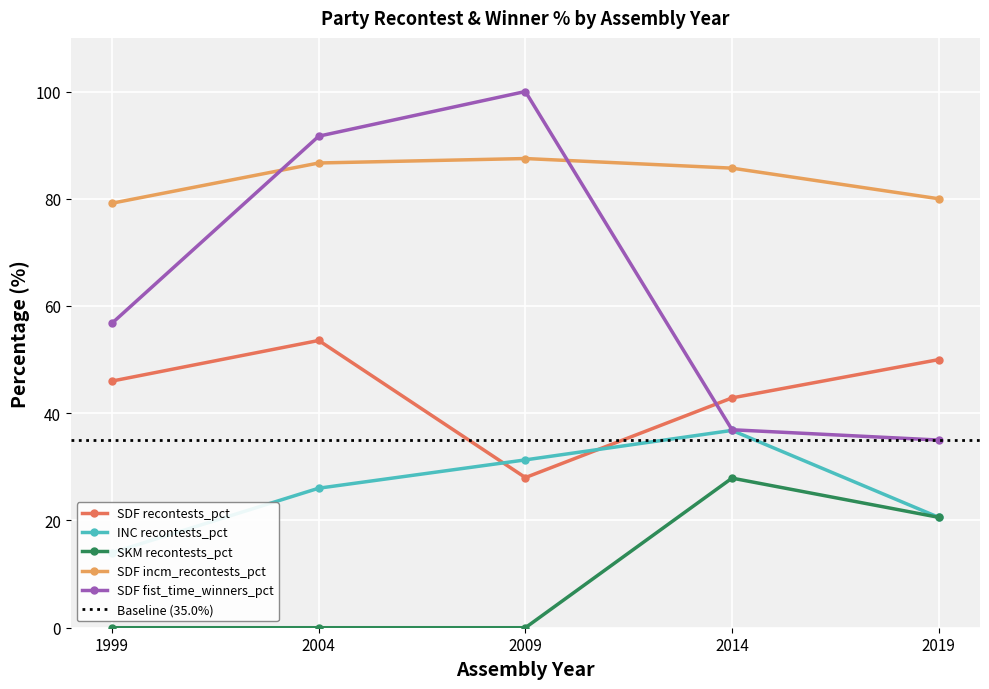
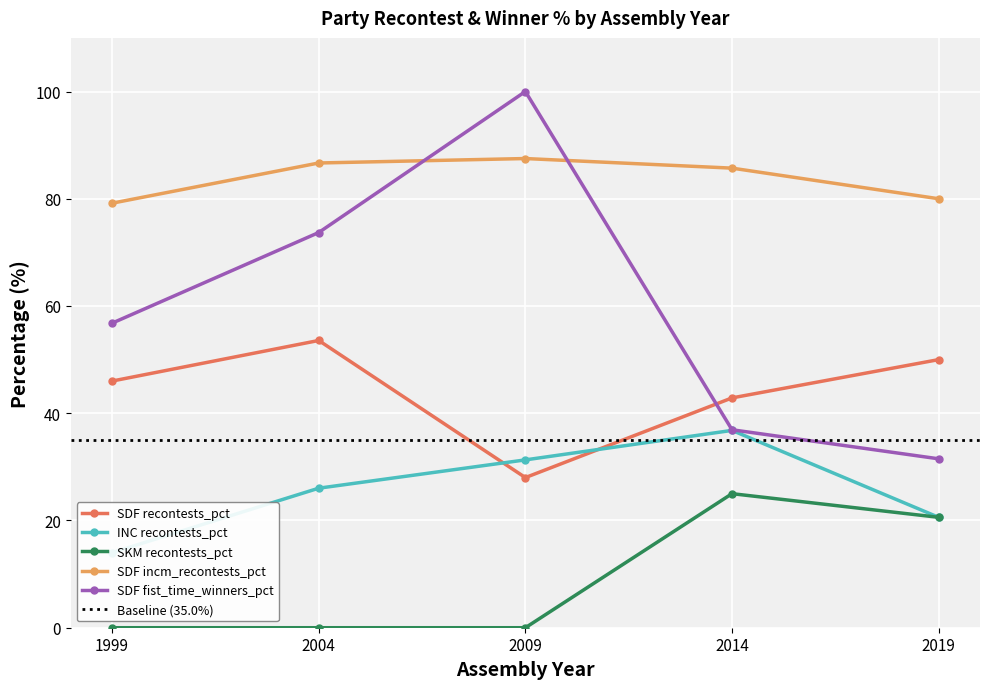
SDF fist_time_winners_pct, 2004: 92 -> 74
SKM recontests_pct, 2014: 28 -> 25
SDF fist_time_winners_pct, 2019: 35 -> 32
